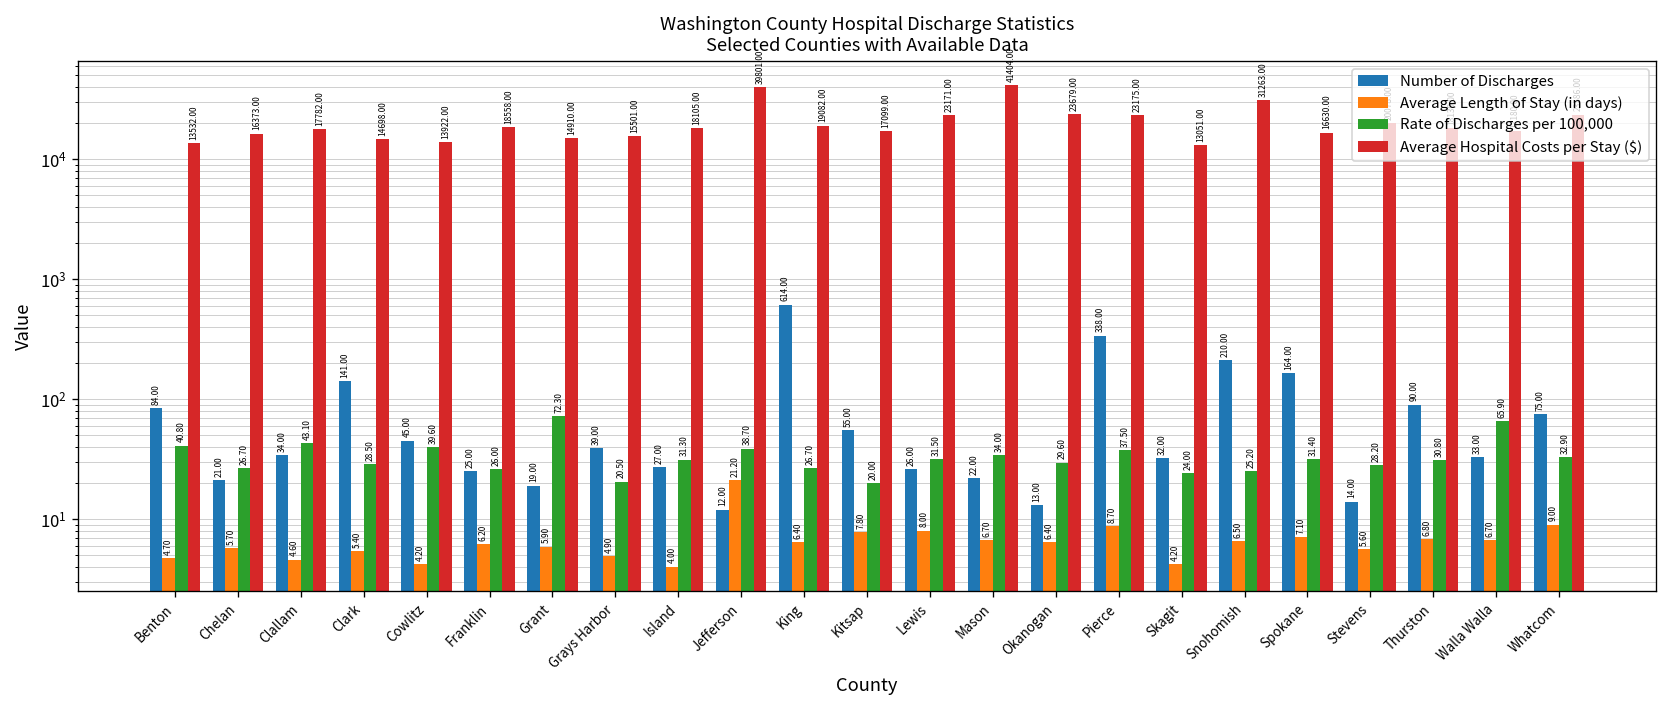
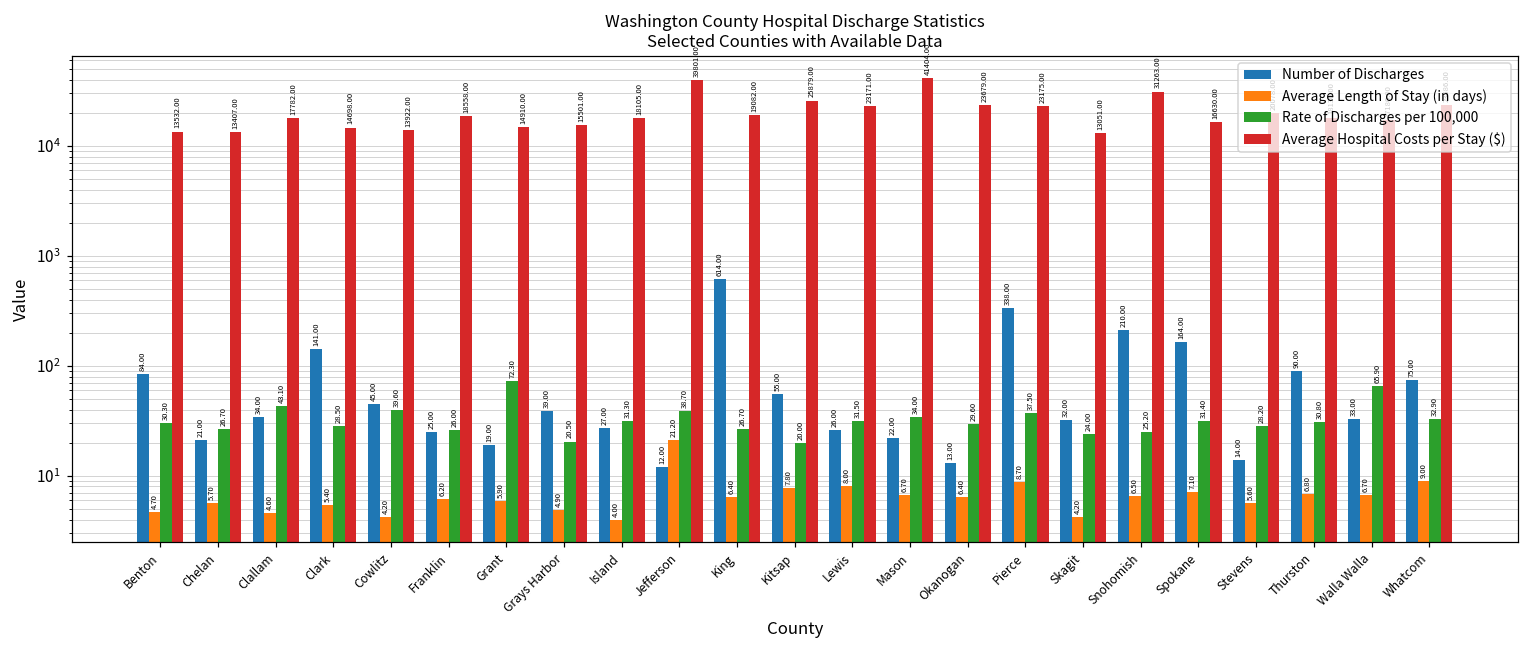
Rate of Discharges per 100,000, Benton: 40.80 -> 30.30
Average Hospital Costs per Stay ($), Chelan: 16373.00 -> 13407.00
Average Hospital Costs per Stay ($), Kitsap: 17099.00 -> 25879.00
